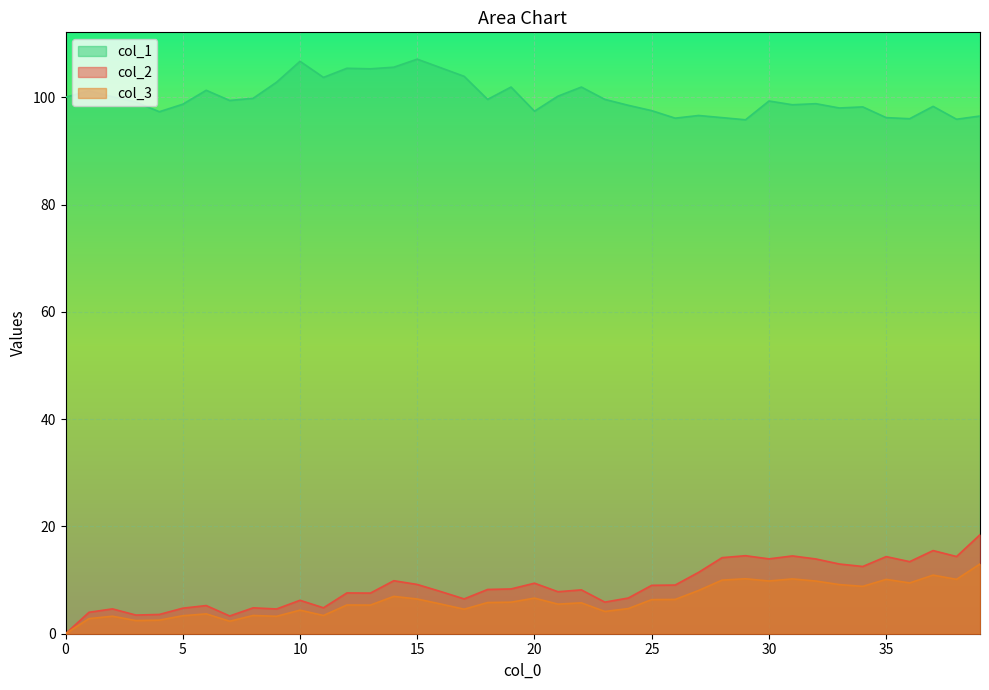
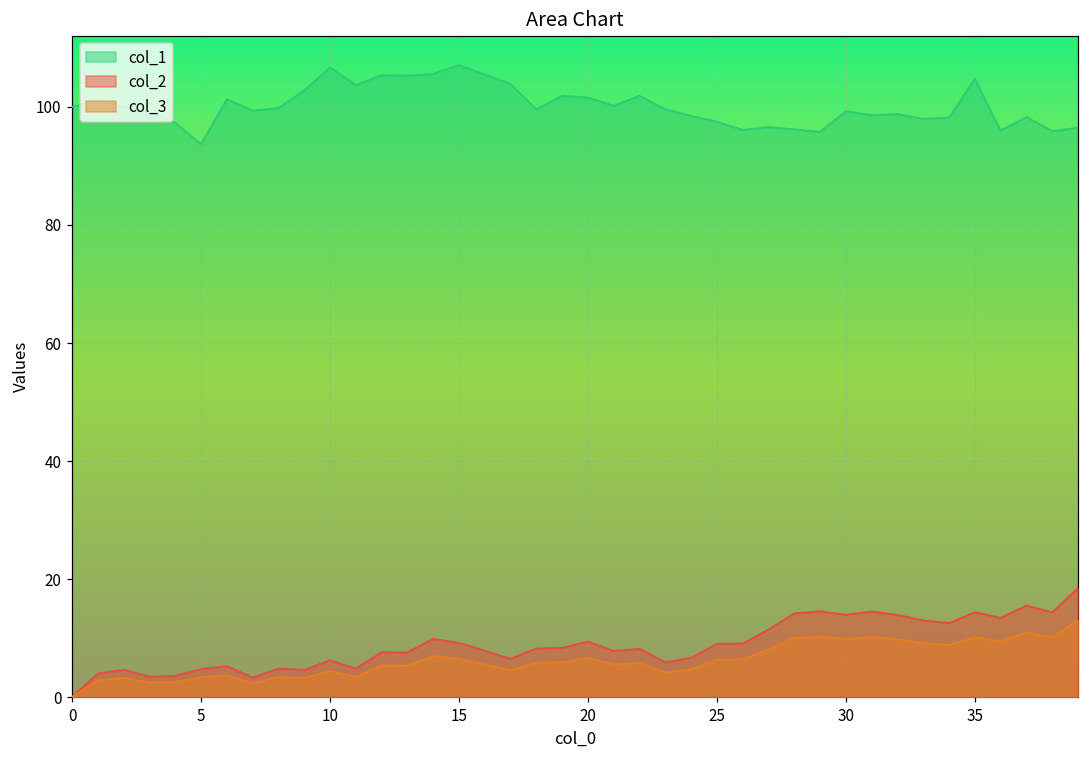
col_1, 5: 99 -> 94
col_1, 20: 97 -> 102
col_1, 35: 96 -> 105
